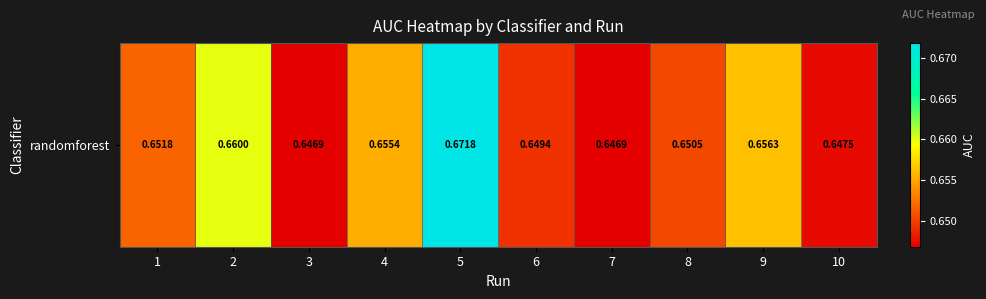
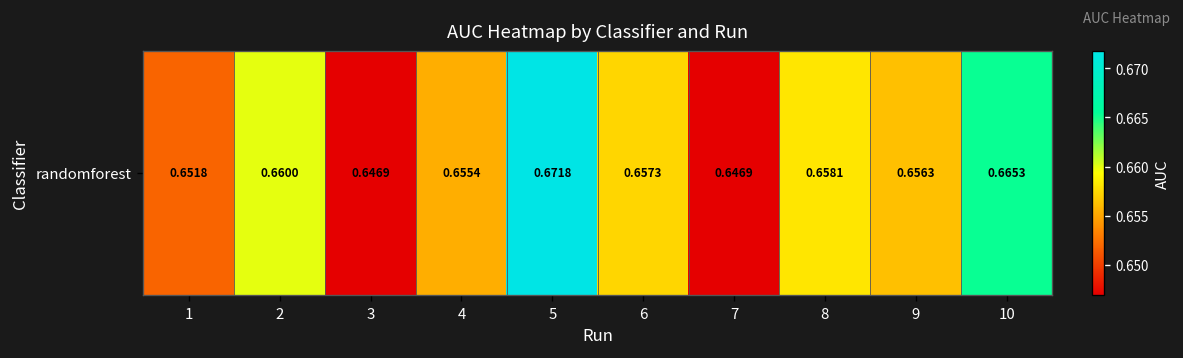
randomforest, 6: 0.6494 -> 0.6573
randomforest, 8: 0.6505 -> 0.6581
randomforest, 10: 0.6475 -> 0.6653
